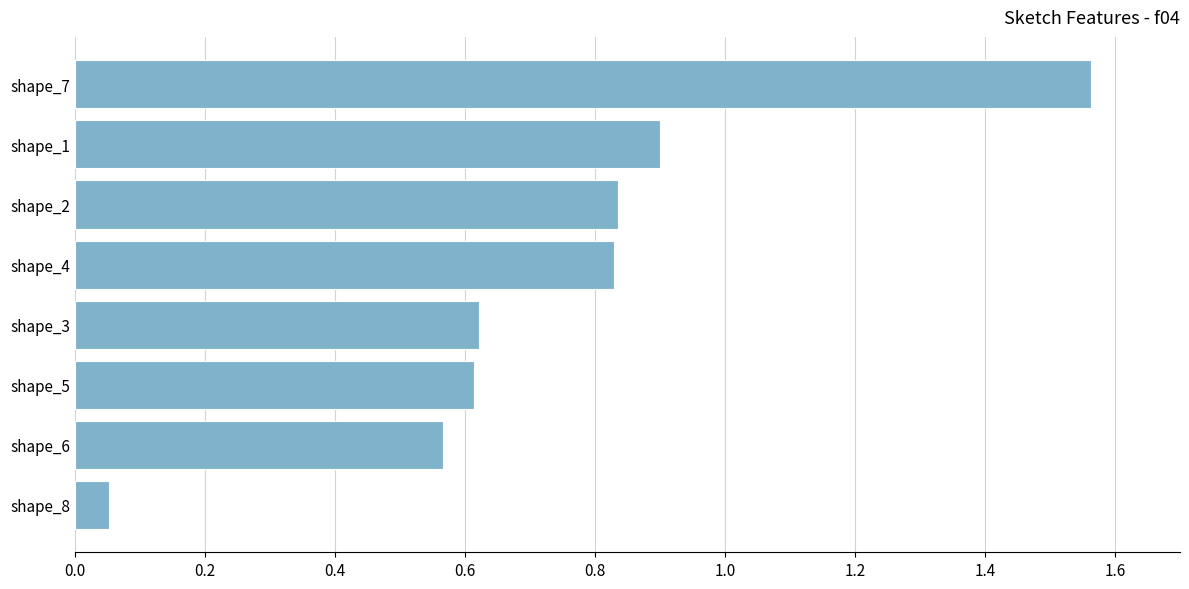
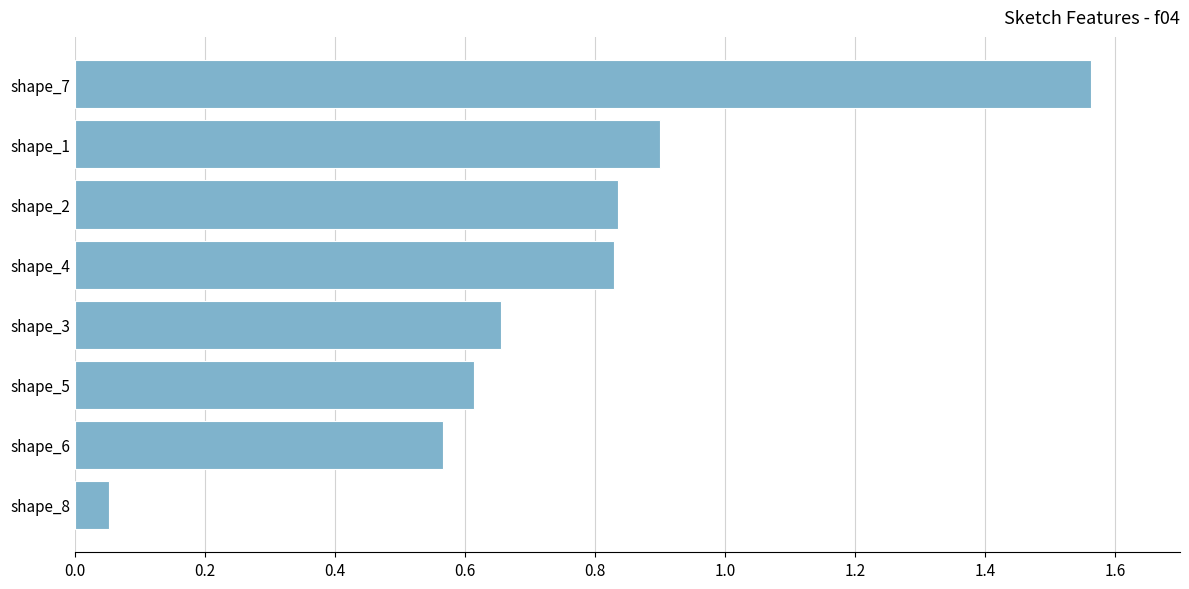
shape_3: 0.62 -> 0.66
